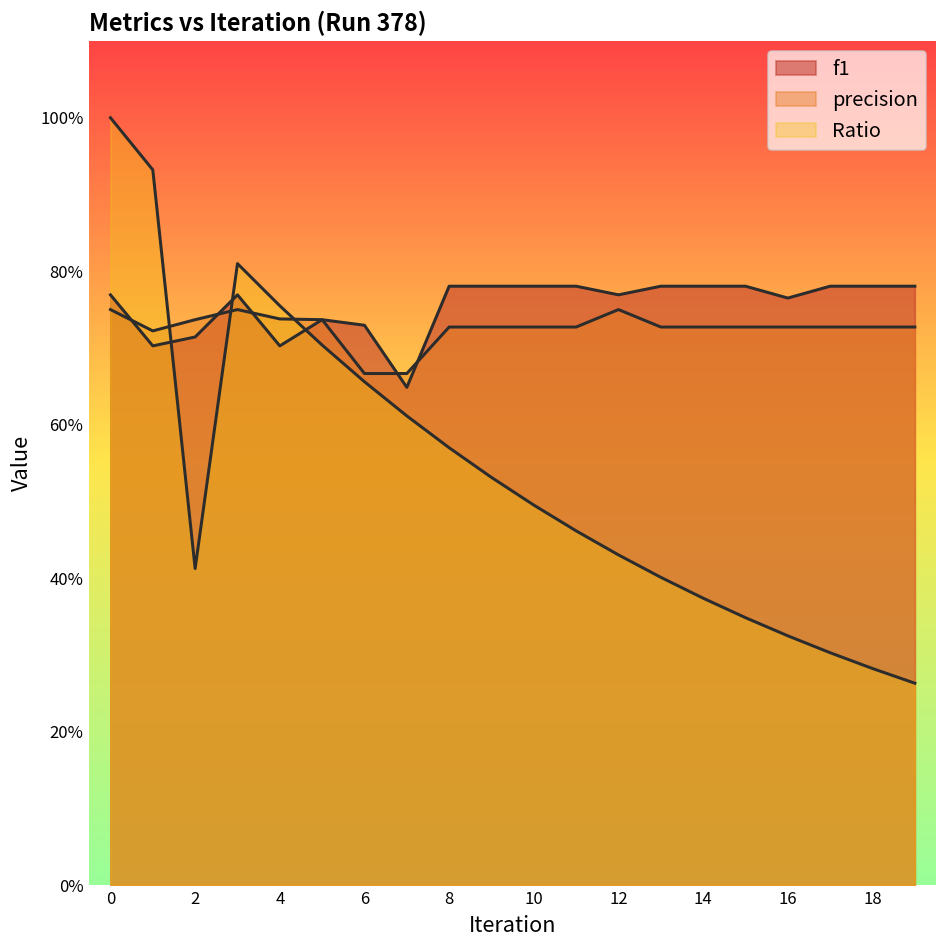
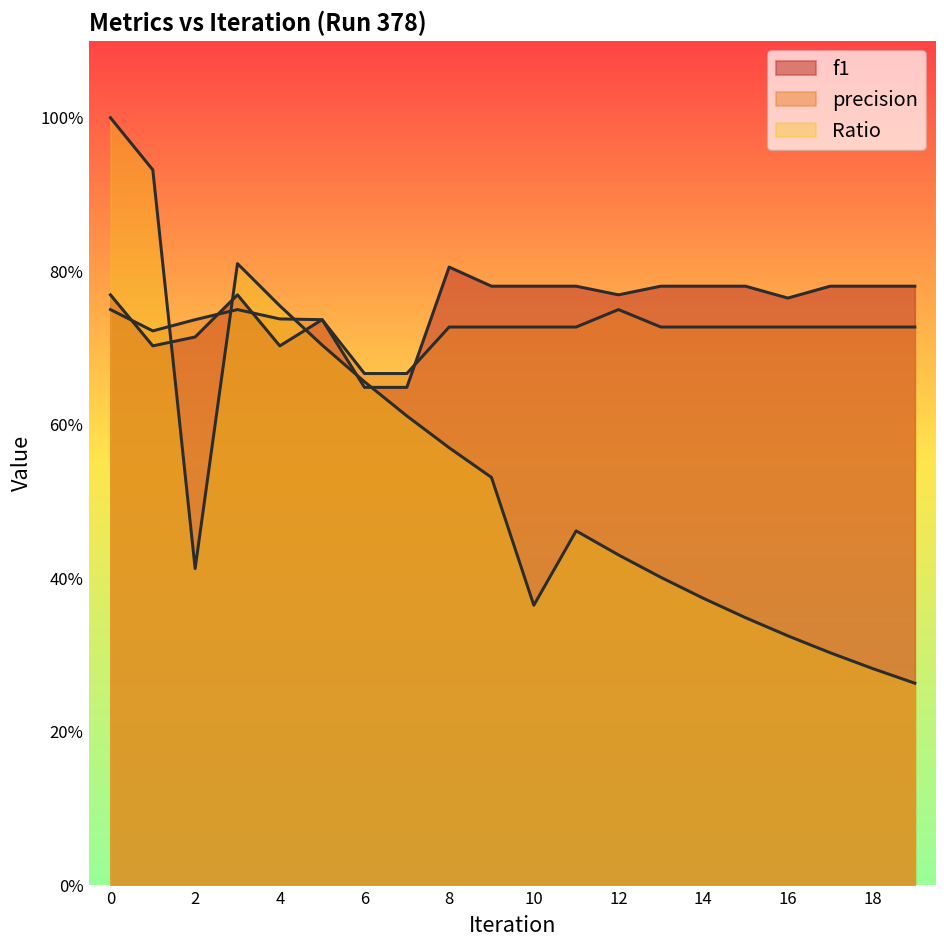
f1, 6: 73% -> 65%
f1, 8: 78% -> 81%
Ratio, 10: 50% -> 36%
